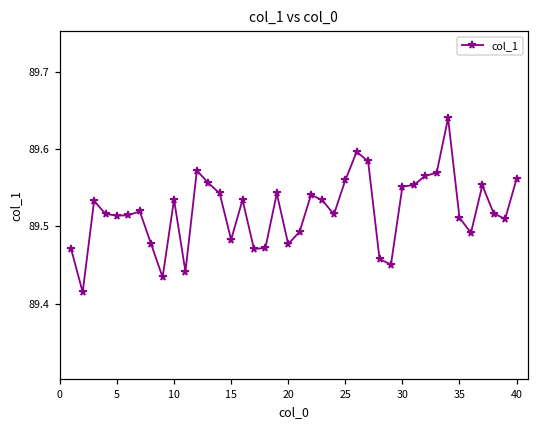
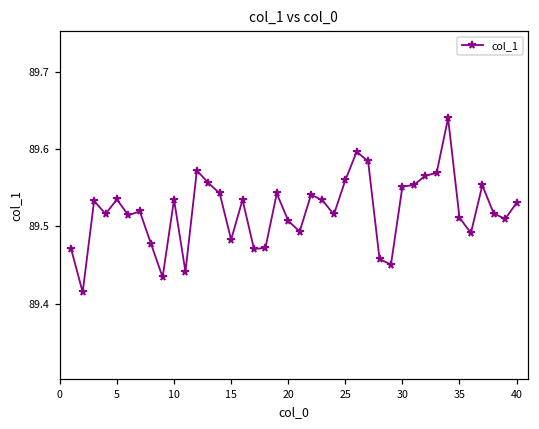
5: 89.51 -> 89.54
20: 89.48 -> 89.51
40: 89.56 -> 89.53
